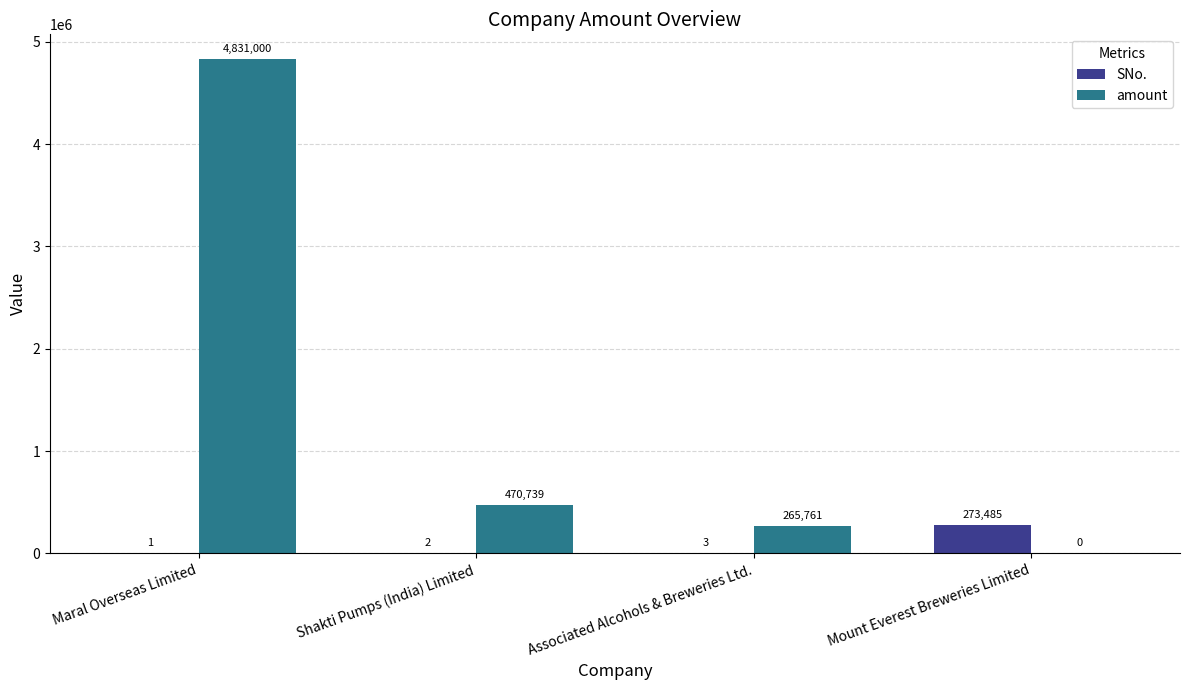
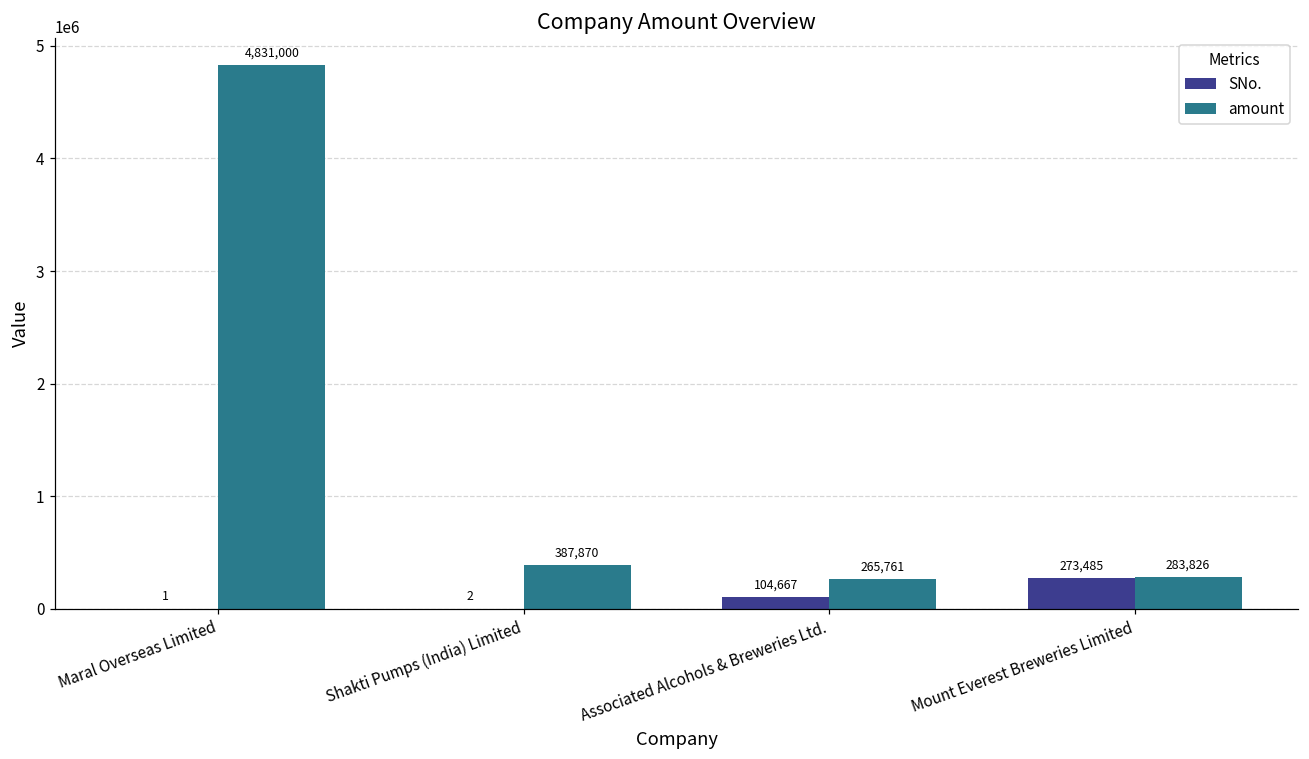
amount, Shakti Pumps (India) Limited: 470,739 -> 387,870
SNo., Associated Alcohols & Breweries Ltd.: 3 -> 104,667
amount, Mount Everest Breweries Limited: 0 -> 283,826
